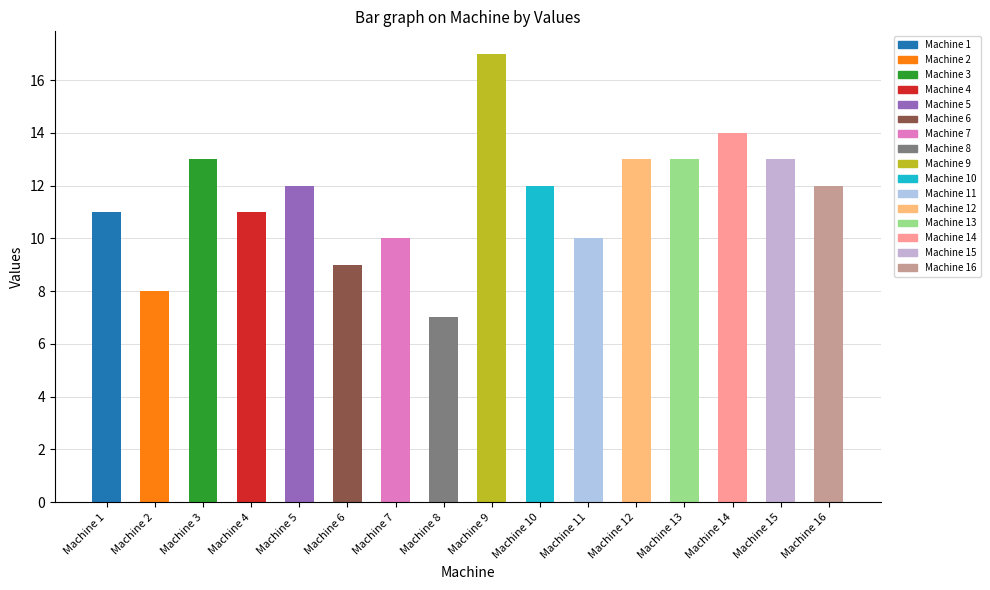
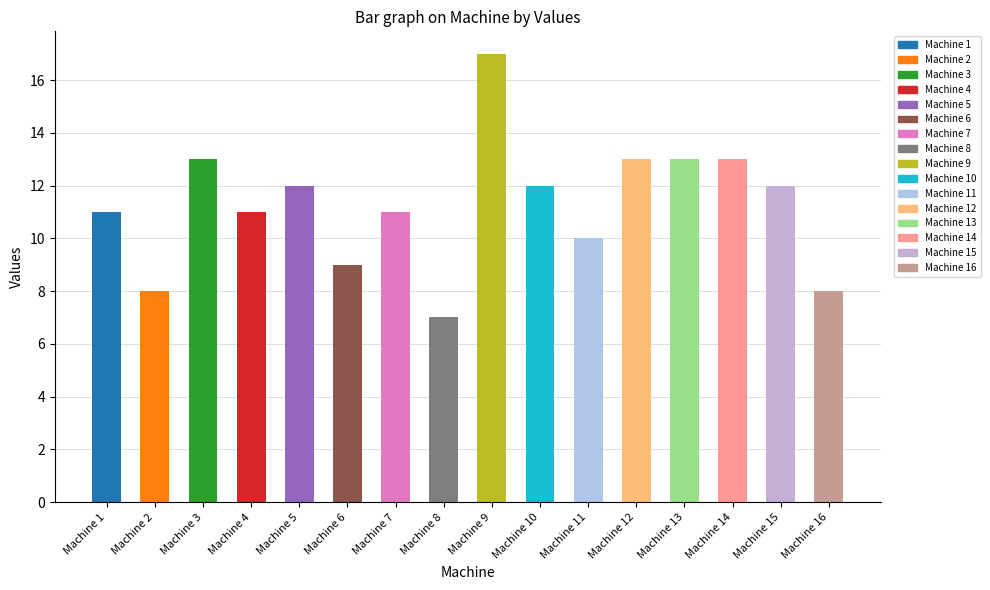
Machine 7: 10 -> 11
Machine 14: 14 -> 13
Machine 15: 13 -> 12
Machine 16: 12 -> 8
